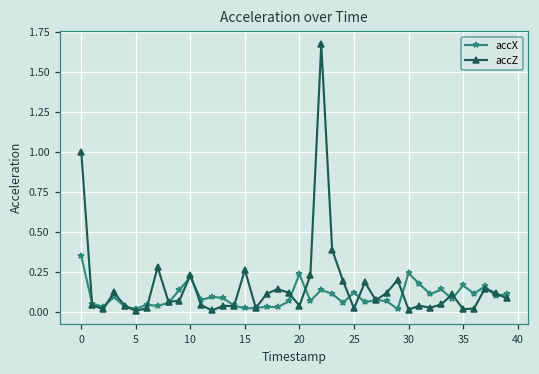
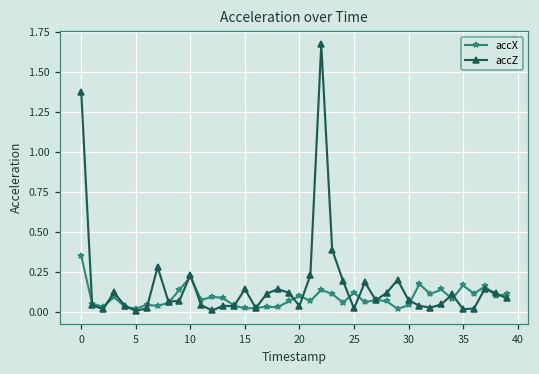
accZ, 0: 1.00 -> 1.37
accZ, 15: 0.26 -> 0.14
accX, 20: 0.23 -> 0.10
accX, 30: 0.24 -> 0.04
accZ, 30: 0.01 -> 0.07
